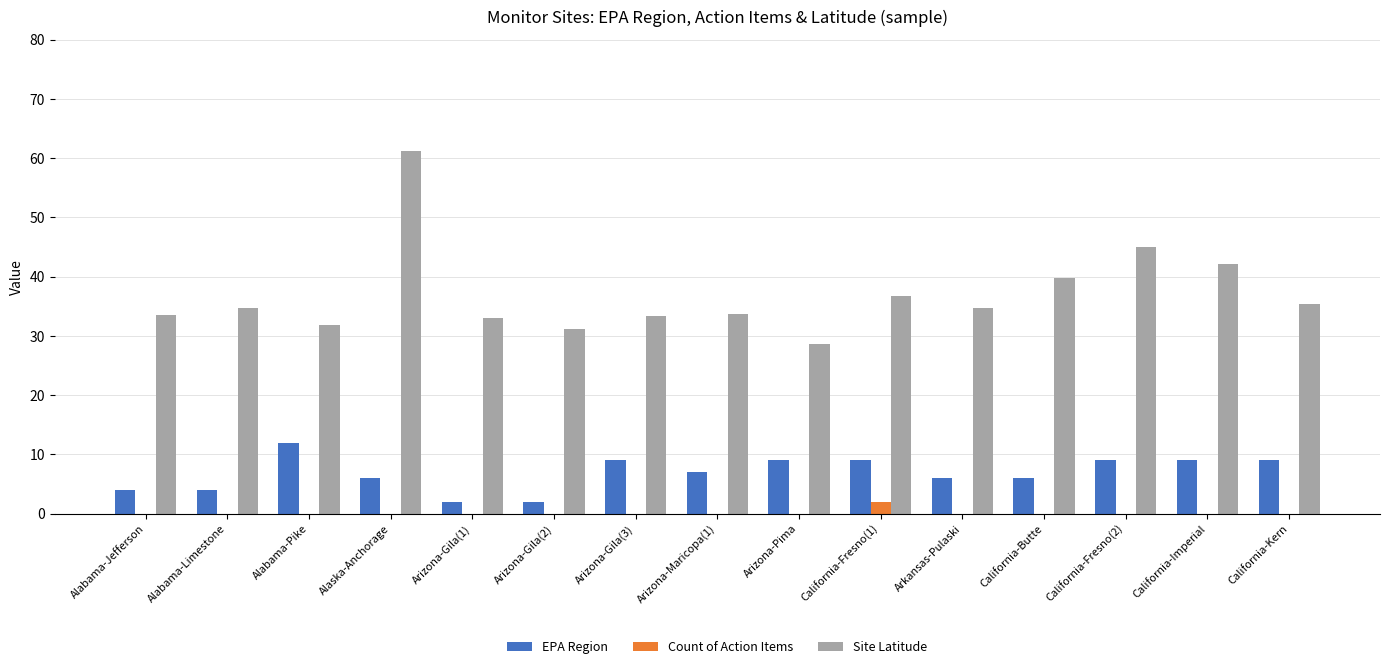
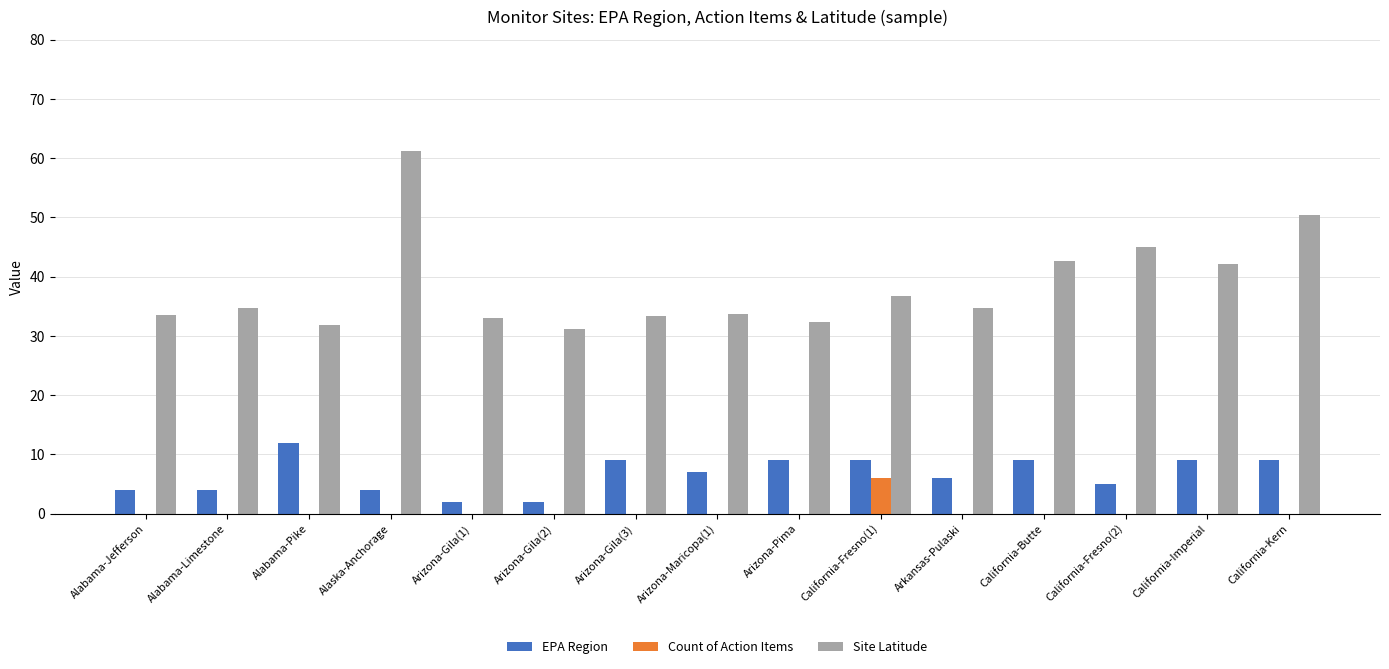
EPA Region, Alaska-Anchorage: 6 -> 4
Site Latitude, Arizona-Pima: 29 -> 32
Count of Action Items, California-Fresno(1): 2 -> 6
EPA Region, California-Butte: 6 -> 9
Site Latitude, California-Butte: 40 -> 43
EPA Region, California-Fresno(2): 9 -> 5
Site Latitude, California-Kern: 35 -> 50
